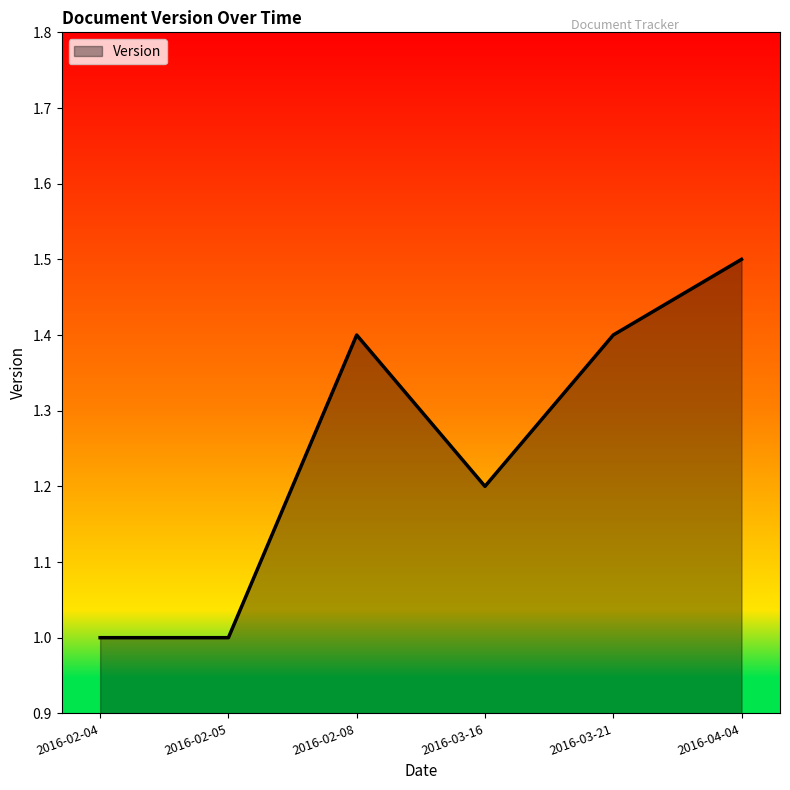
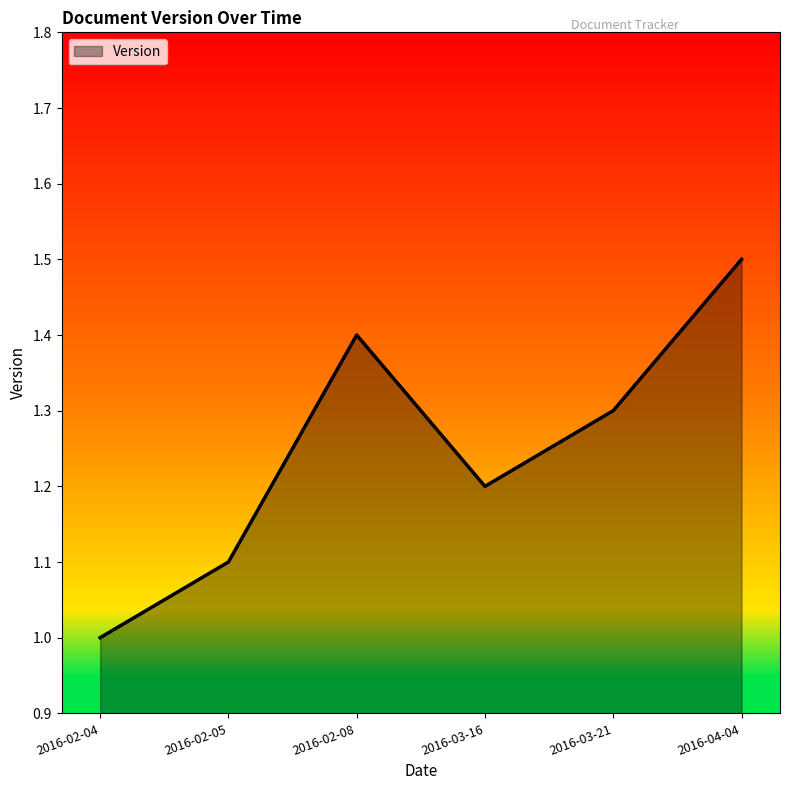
2016-02-05: 1.0 -> 1.1
2016-03-21: 1.4 -> 1.3
